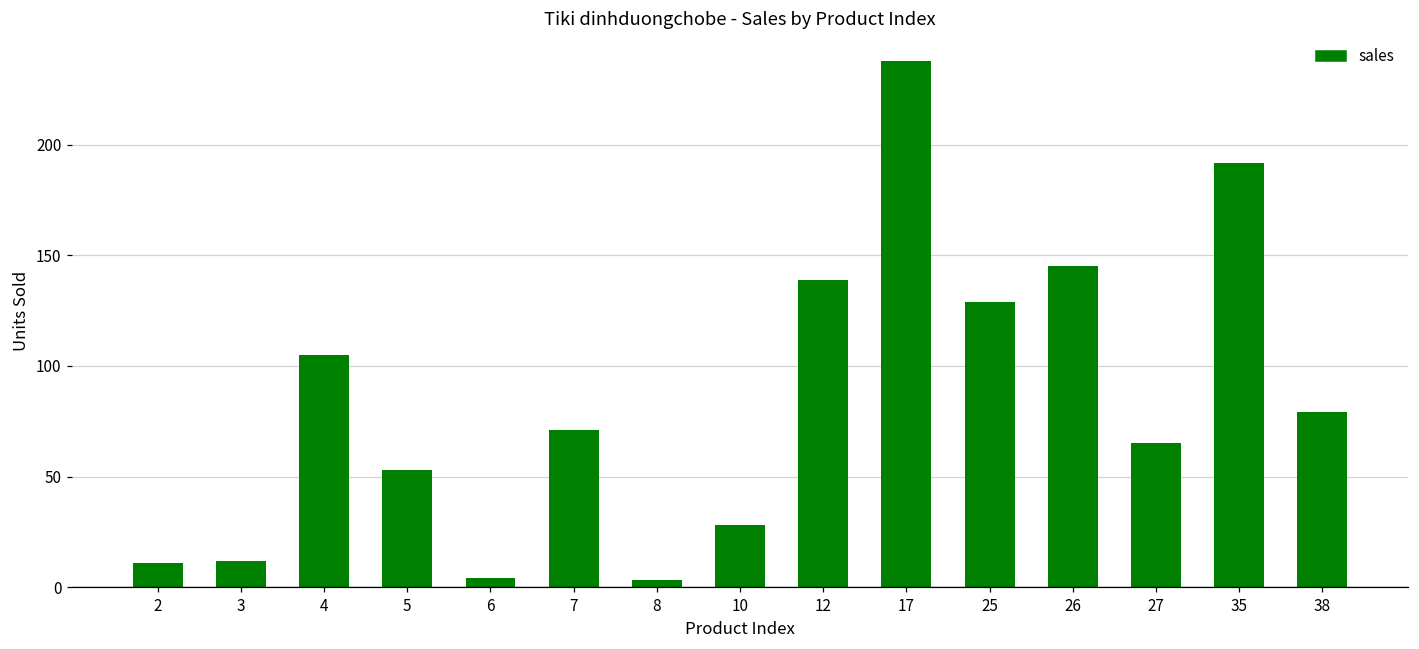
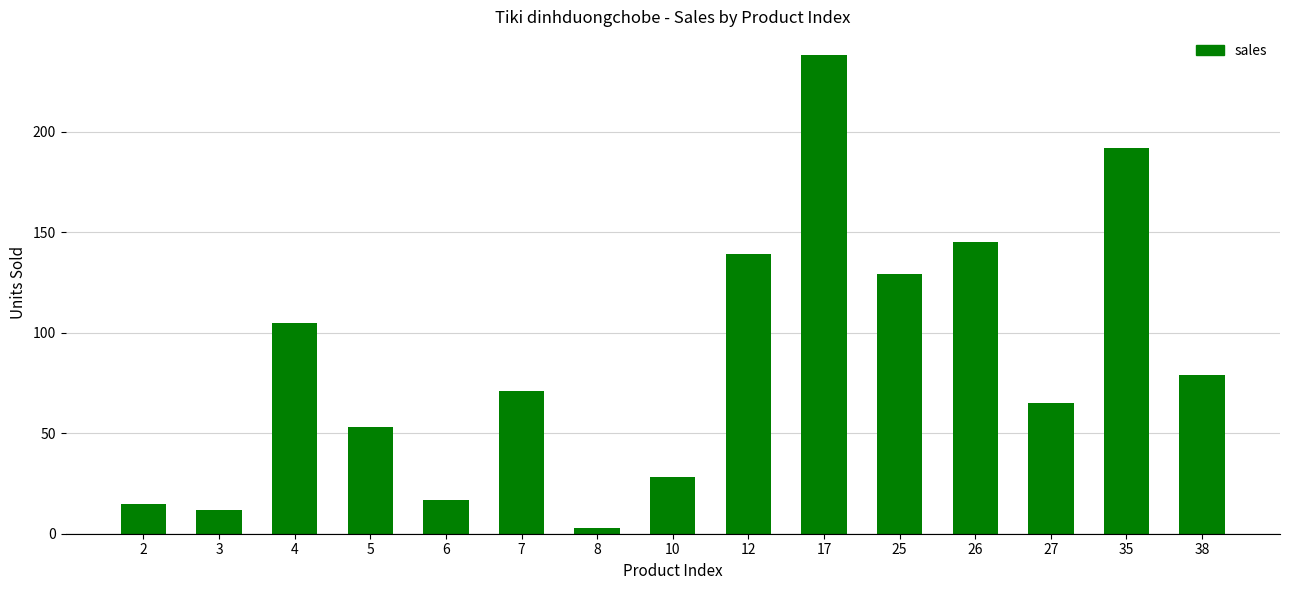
2: 11 -> 15
6: 4 -> 17
